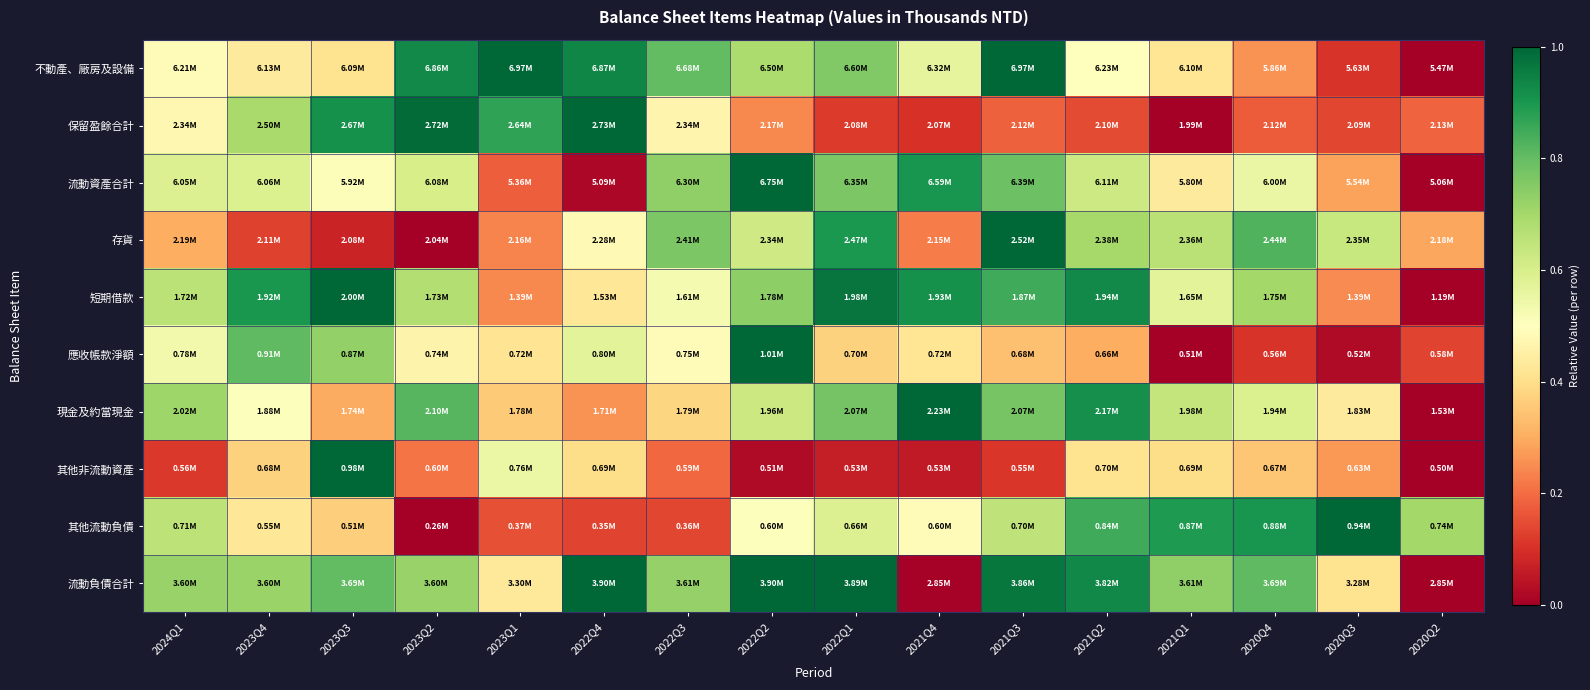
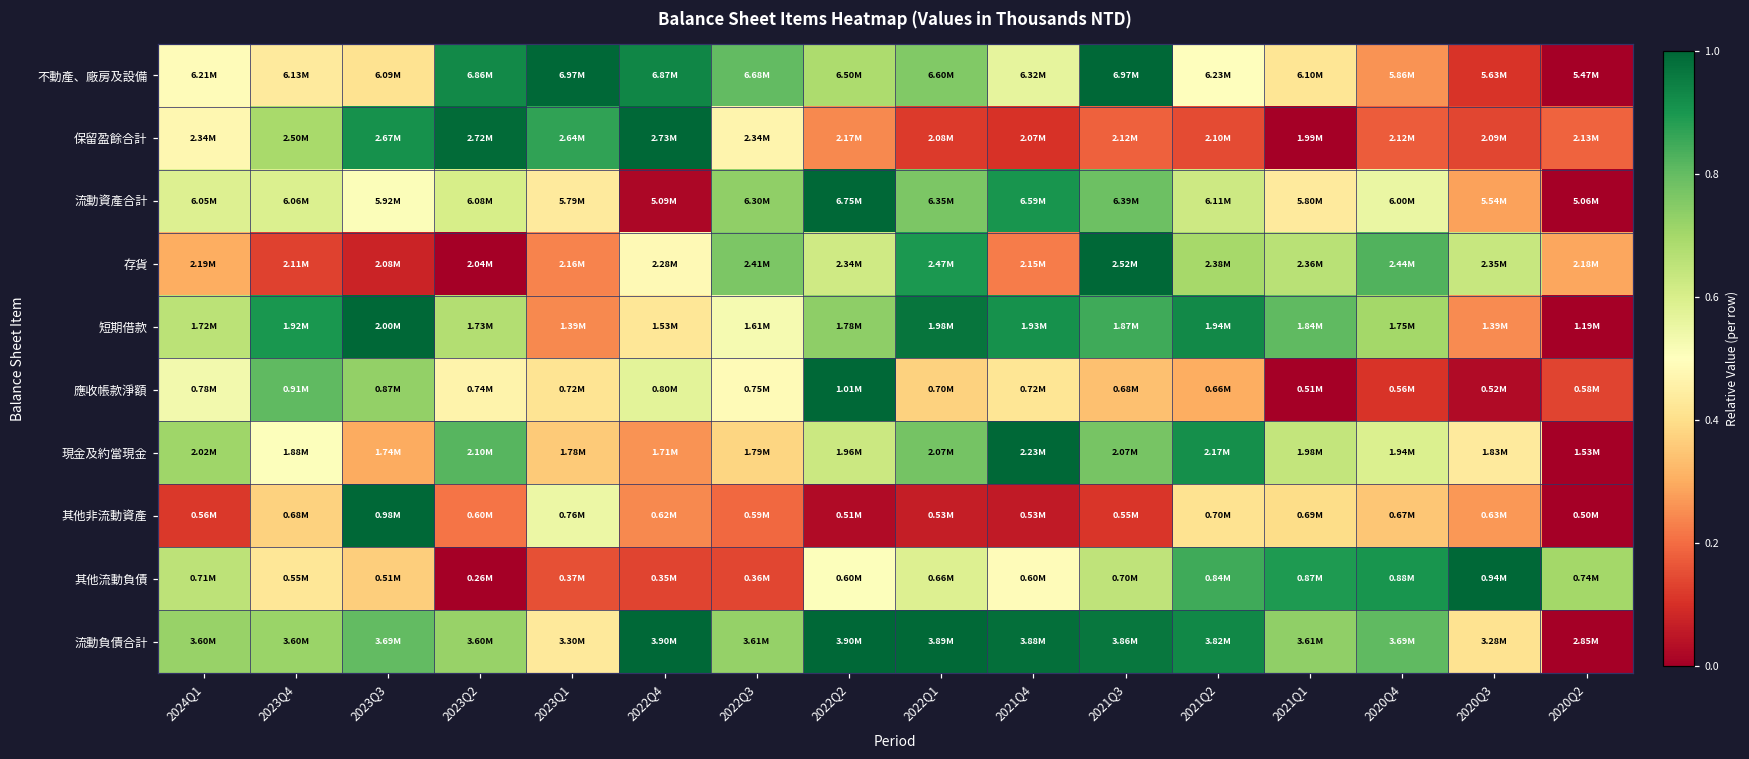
流動資產合計, 2023Q1: 5.36M -> 5.79M
短期借款, 2021Q1: 1.65M -> 1.84M
其他非流動資產, 2022Q4: 0.69M -> 0.62M
流動負債合計, 2021Q4: 2.85M -> 3.88M
